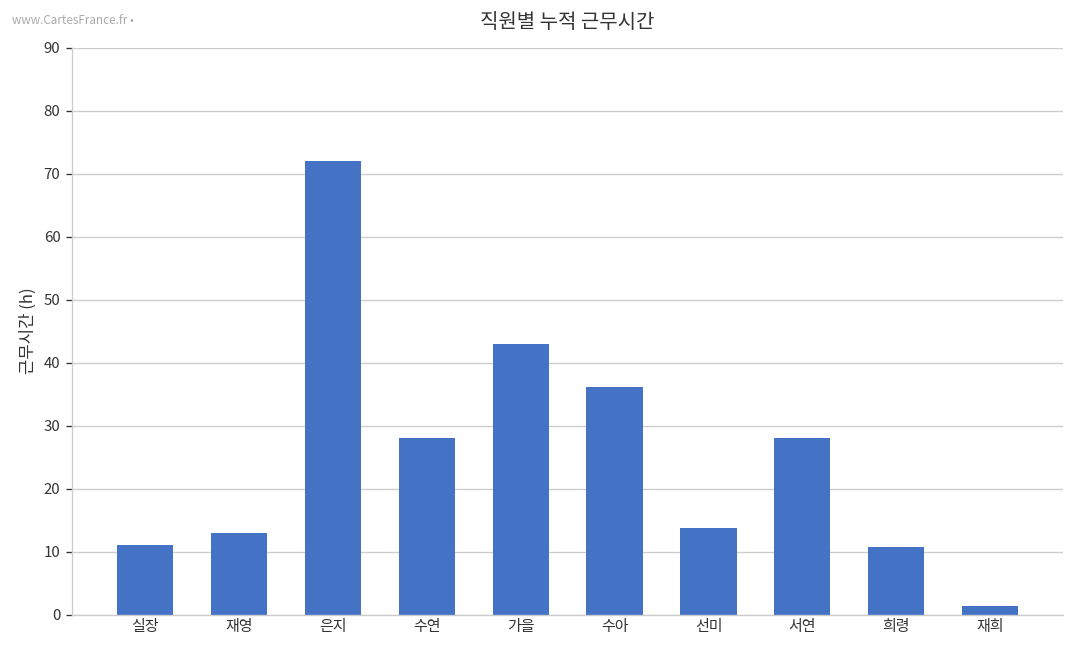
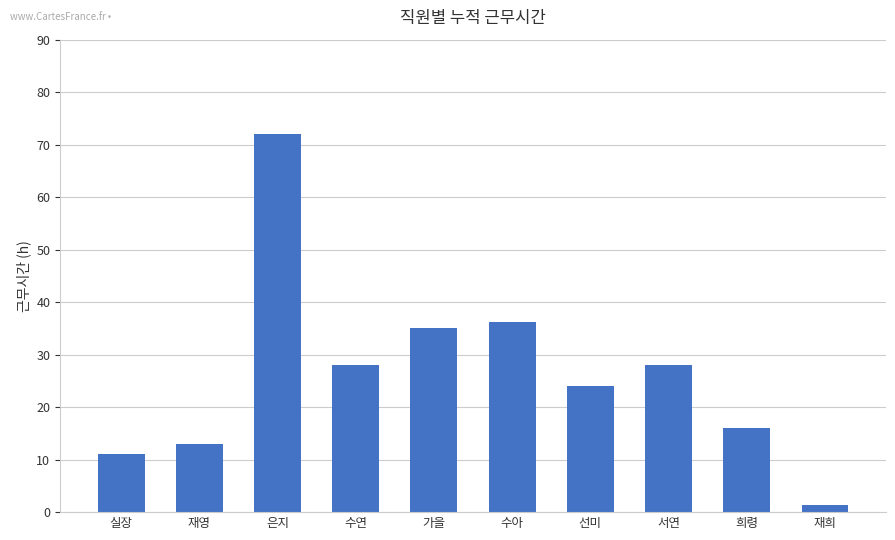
가을: 43 -> 35
선미: 14 -> 24
희령: 11 -> 16
